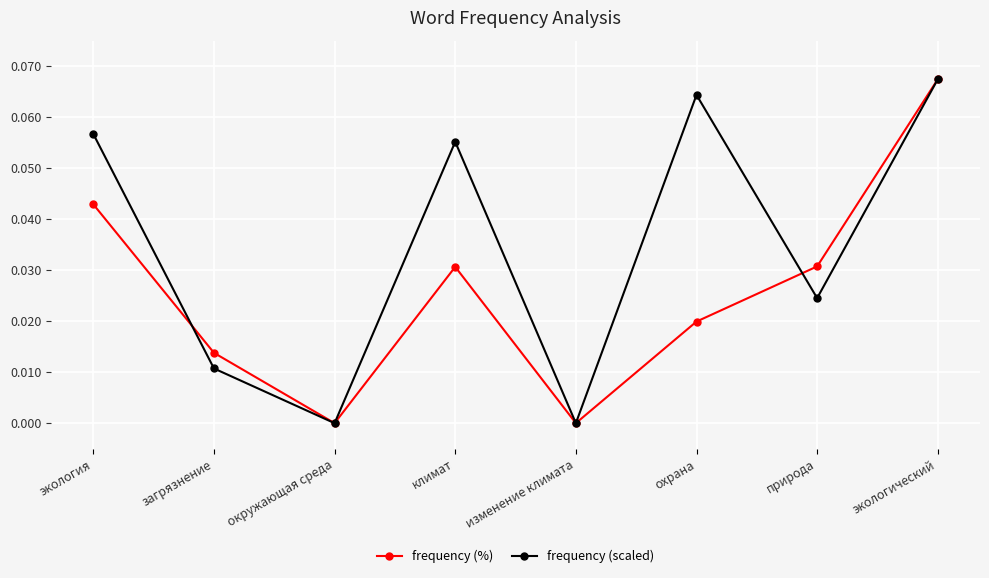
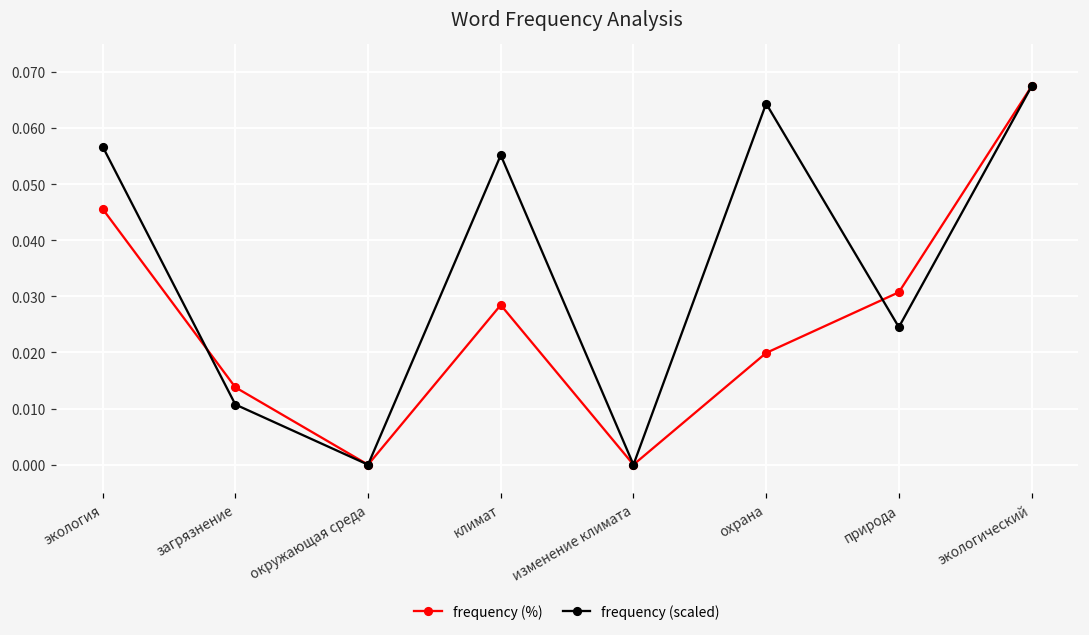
frequency (%), экология: 0.043 -> 0.046
frequency (%), климат: 0.031 -> 0.028
